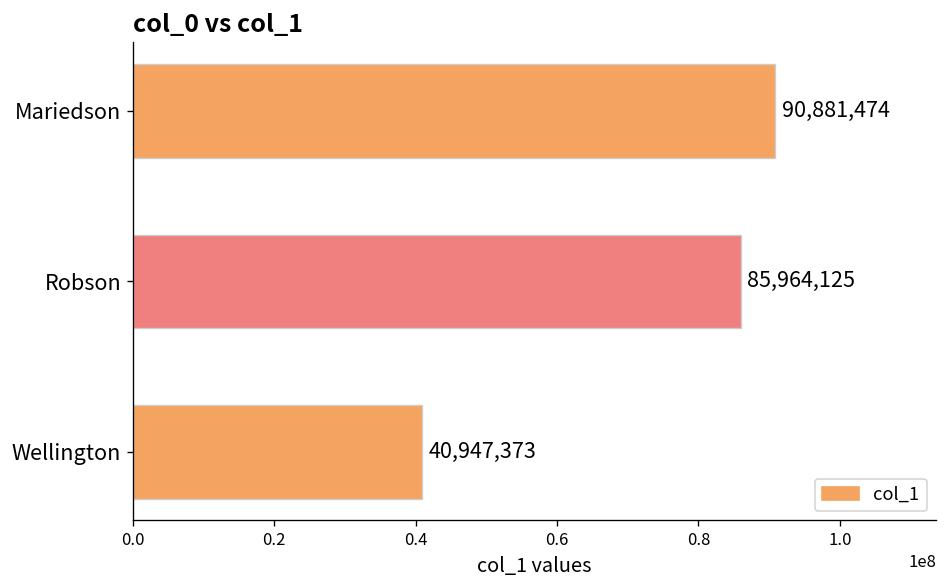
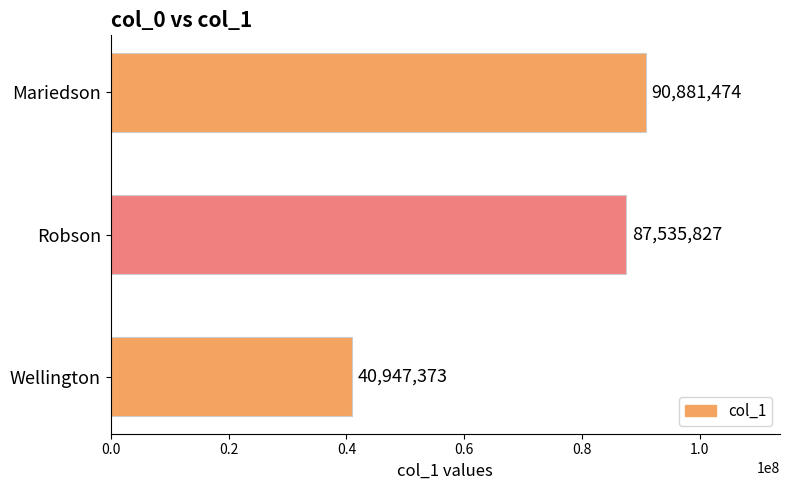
Robson: 85,964,125 -> 87,535,827
